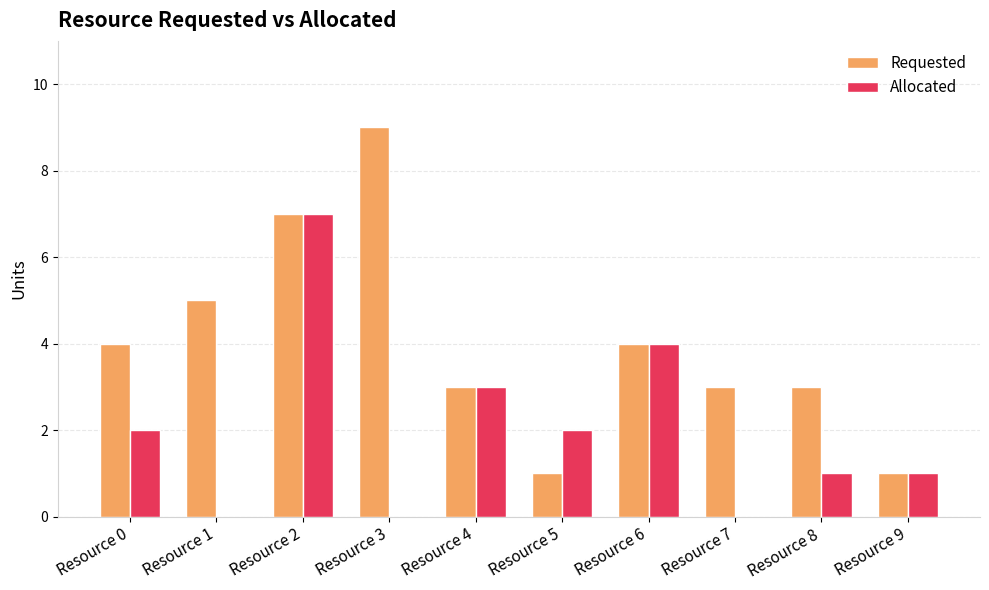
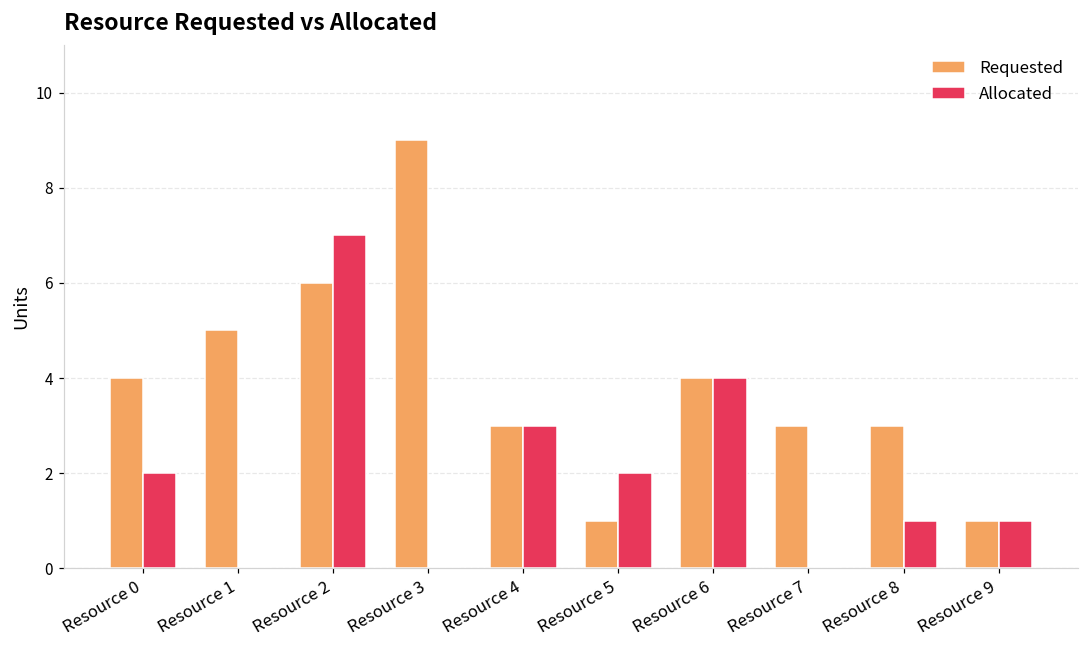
Requested, Resource 2: 7 -> 6
